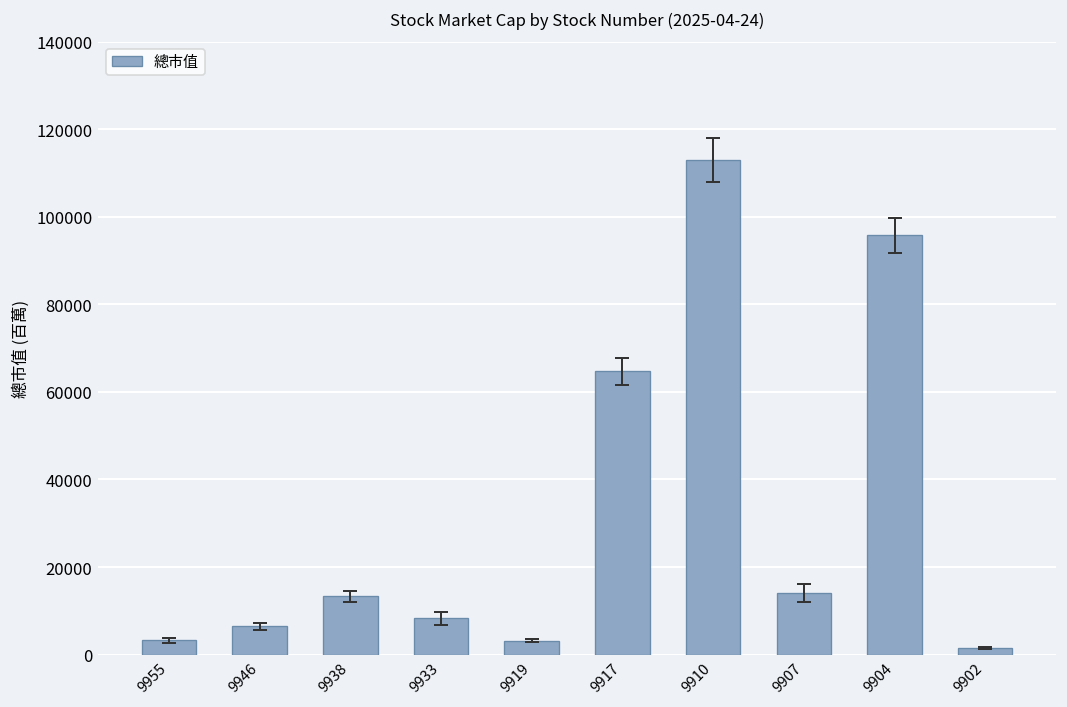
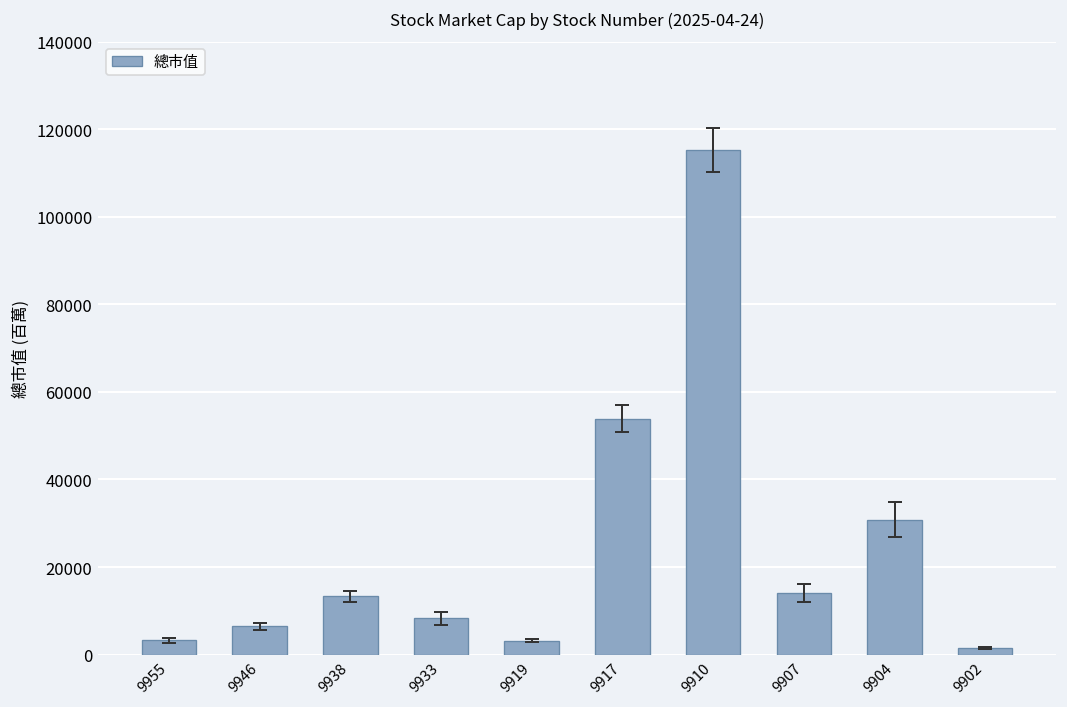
總市值, 9917: 65000 -> 54000
總市值, 9910: 113000 -> 115000
總市值, 9904: 96000 -> 31000
